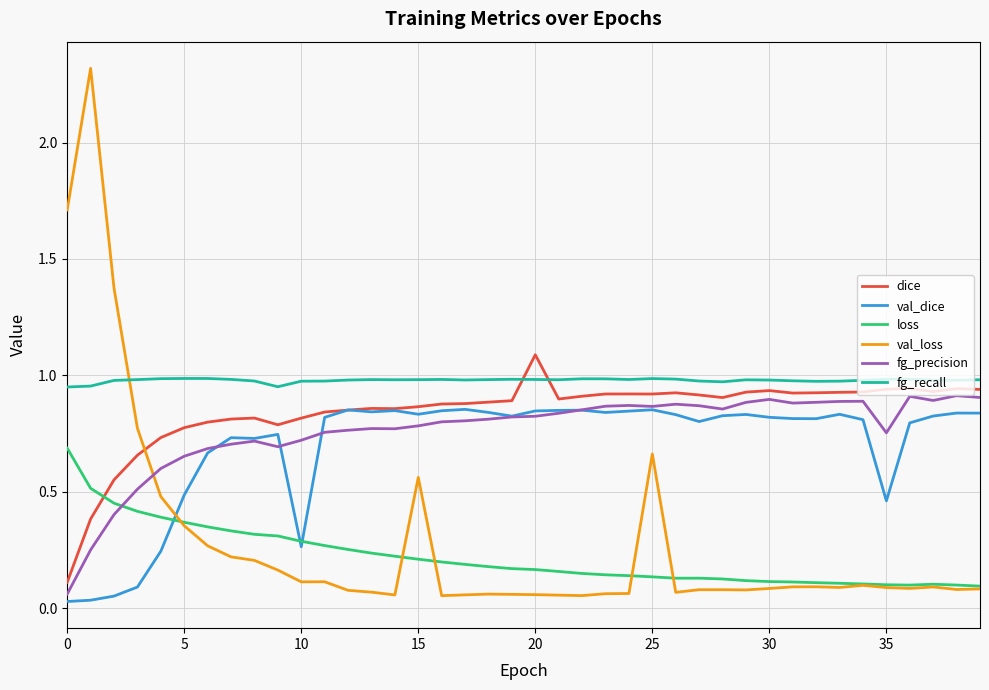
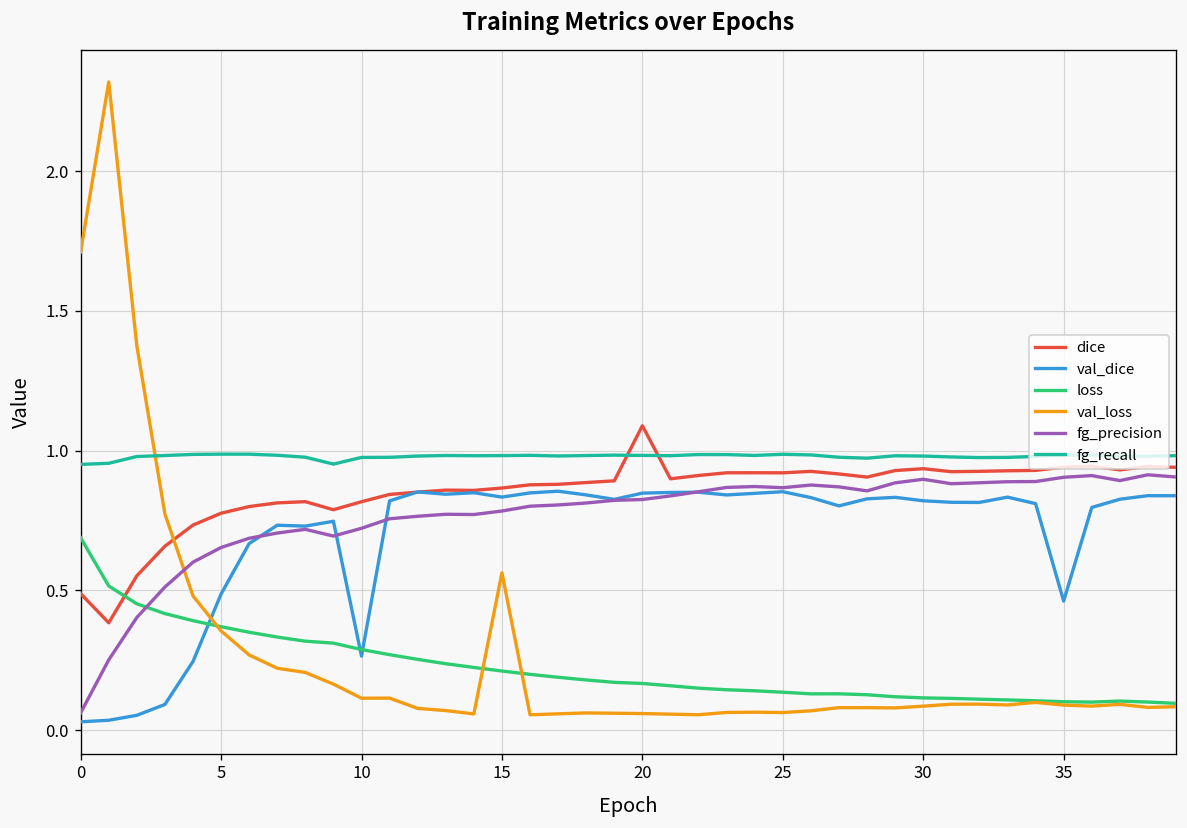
dice, 0: 0.11 -> 0.49
val_loss, 25: 0.66 -> 0.06
fg_precision, 35: 0.75 -> 0.90
